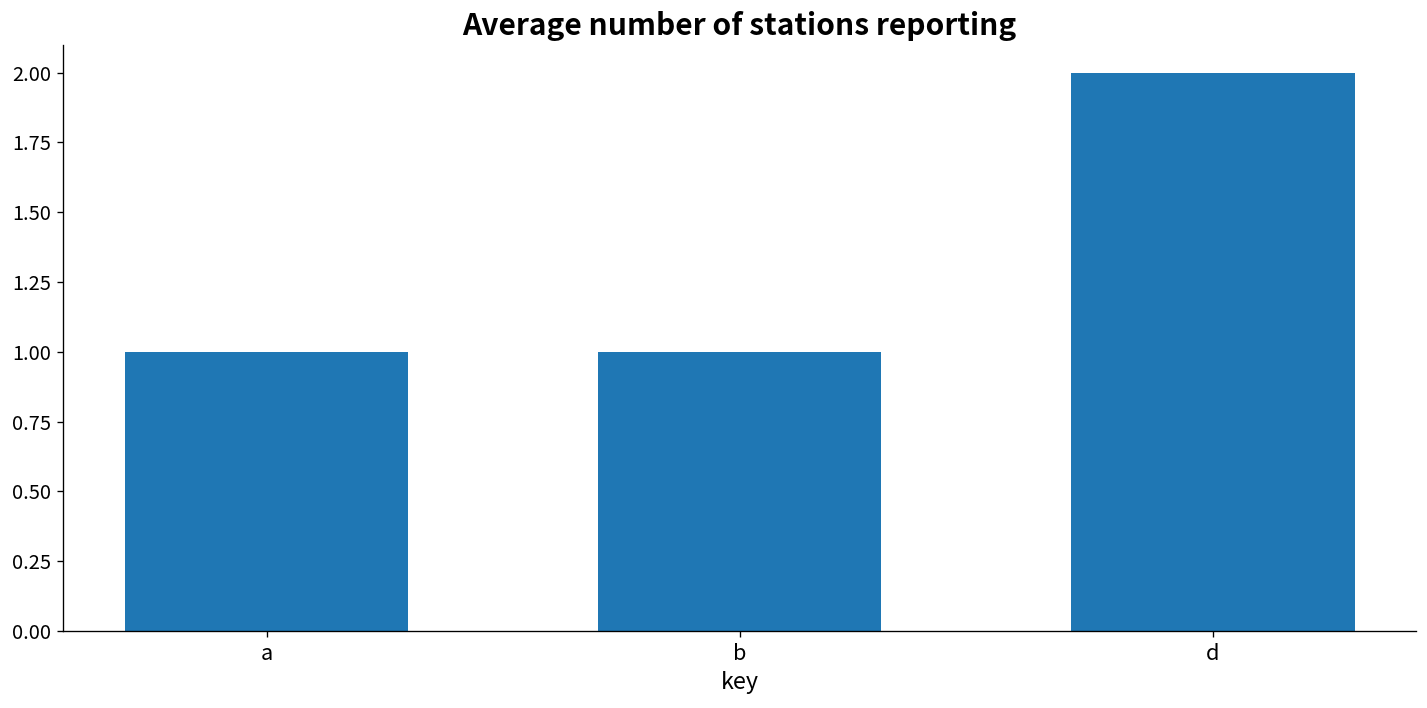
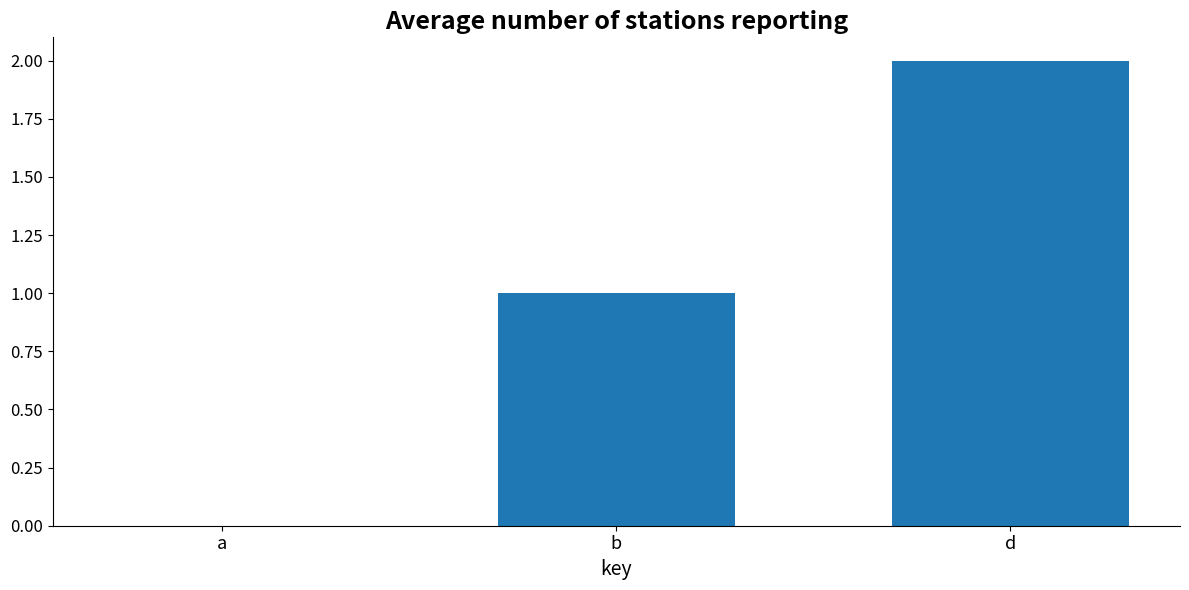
a: 1 -> 0
